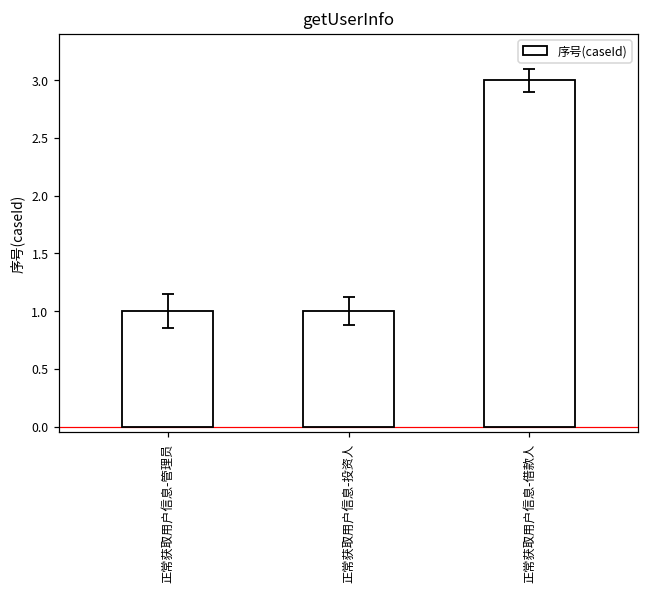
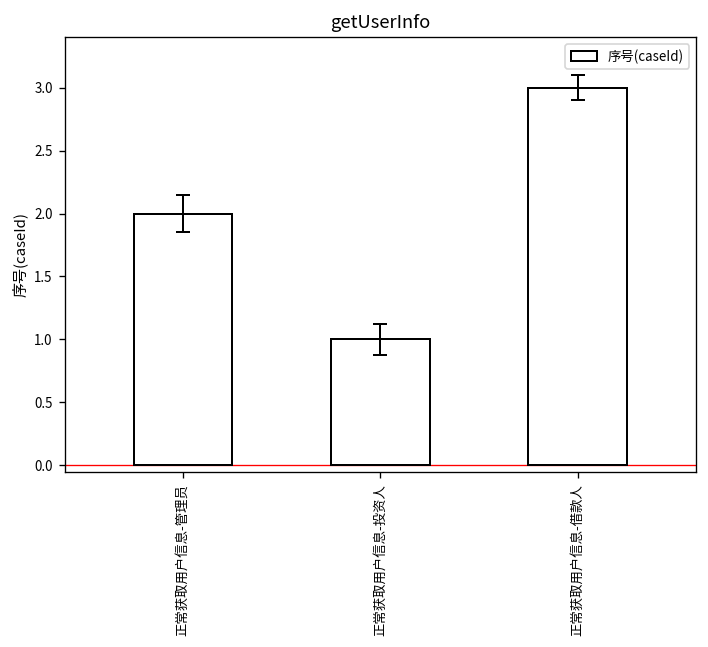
序号(caseId), 正常获取用户信息-管理员: 1 -> 2
